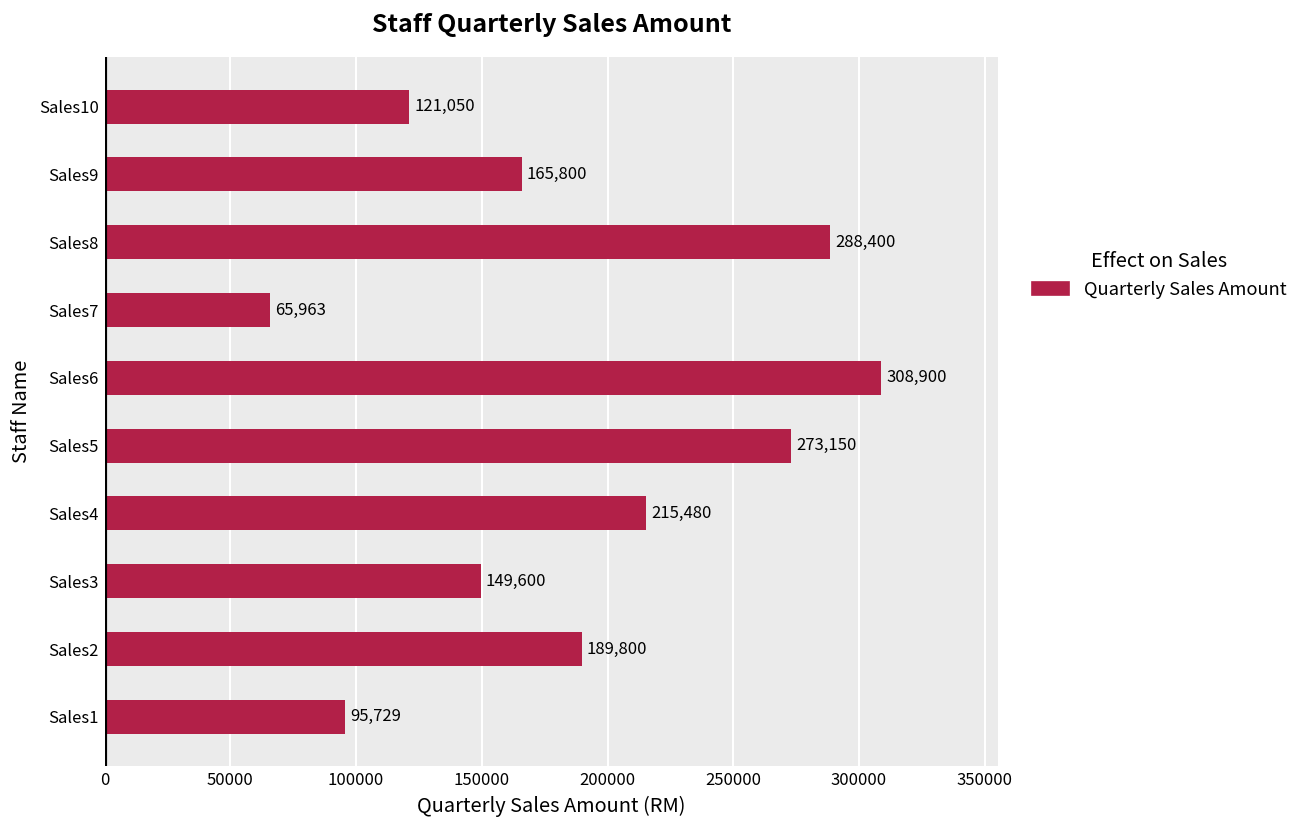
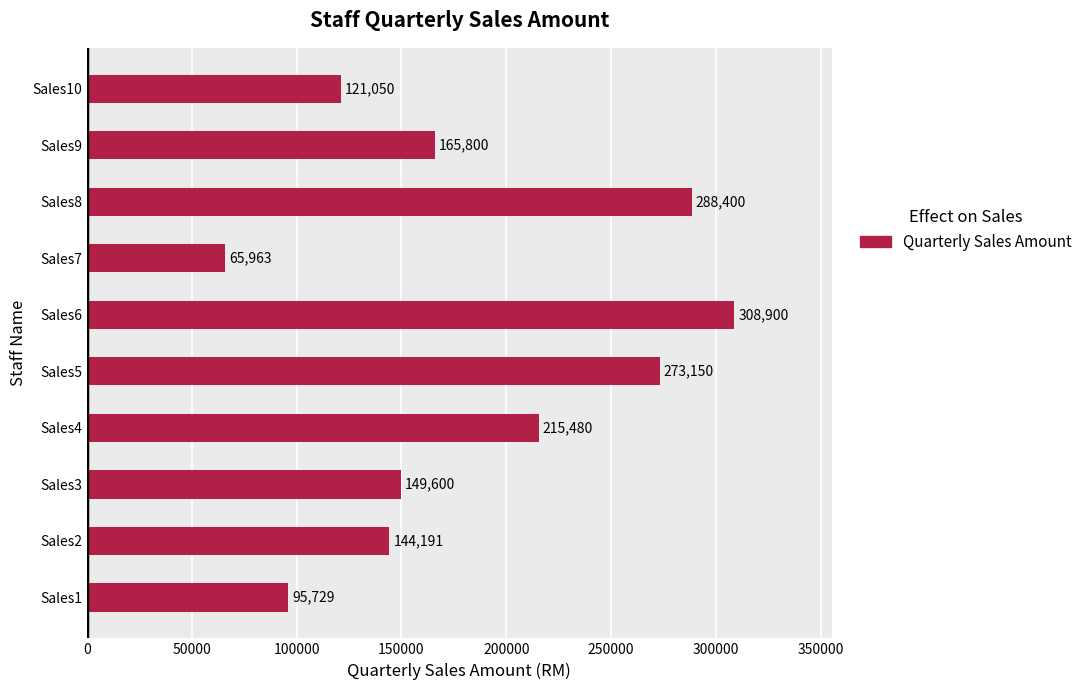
Sales2: 189,800 -> 144,191
